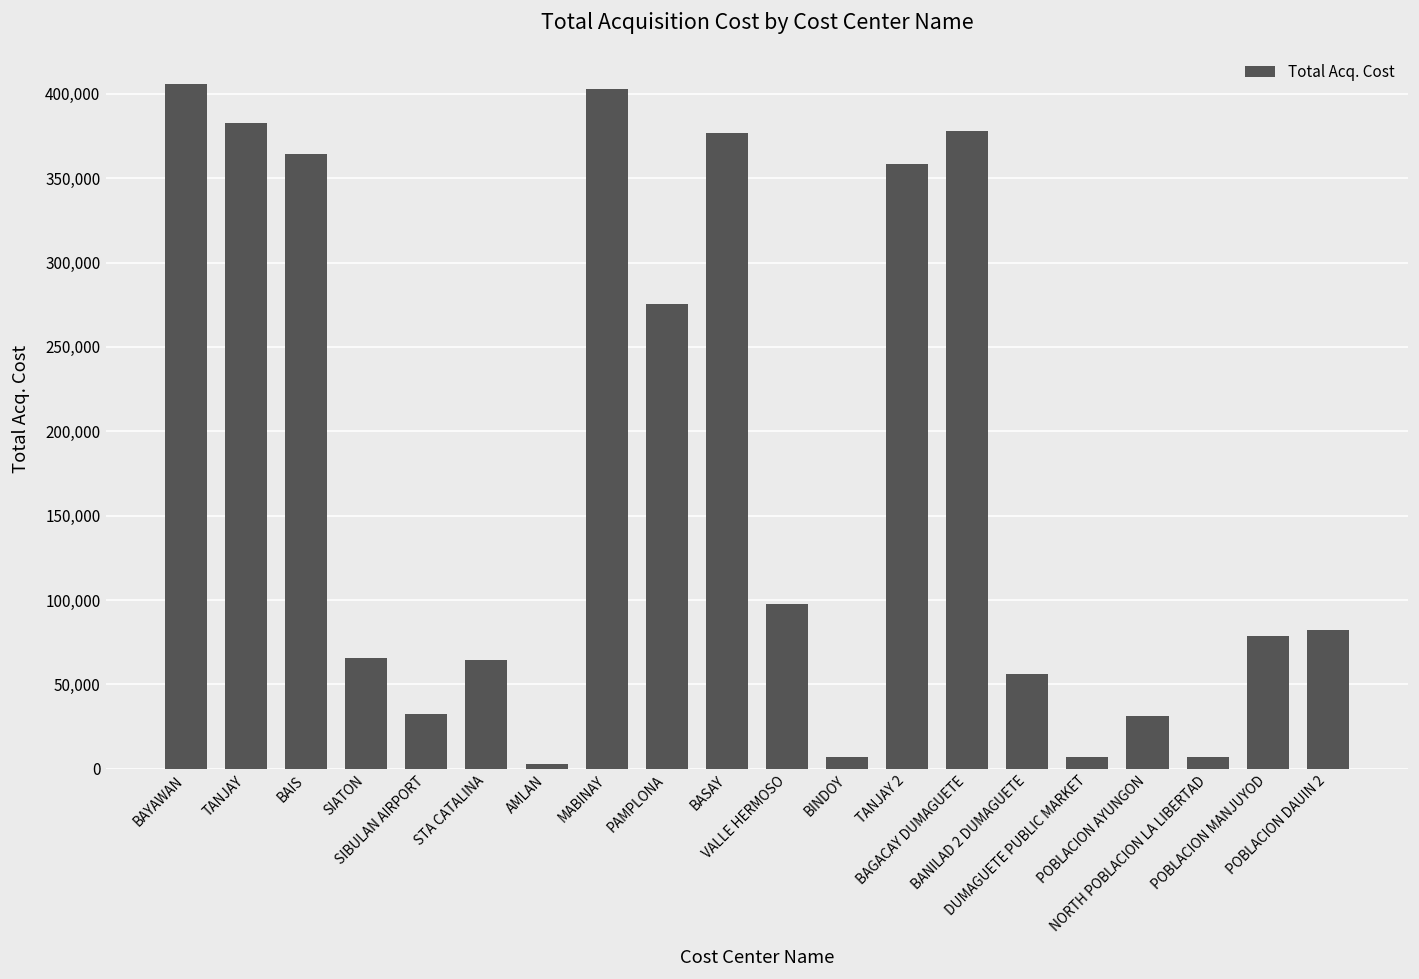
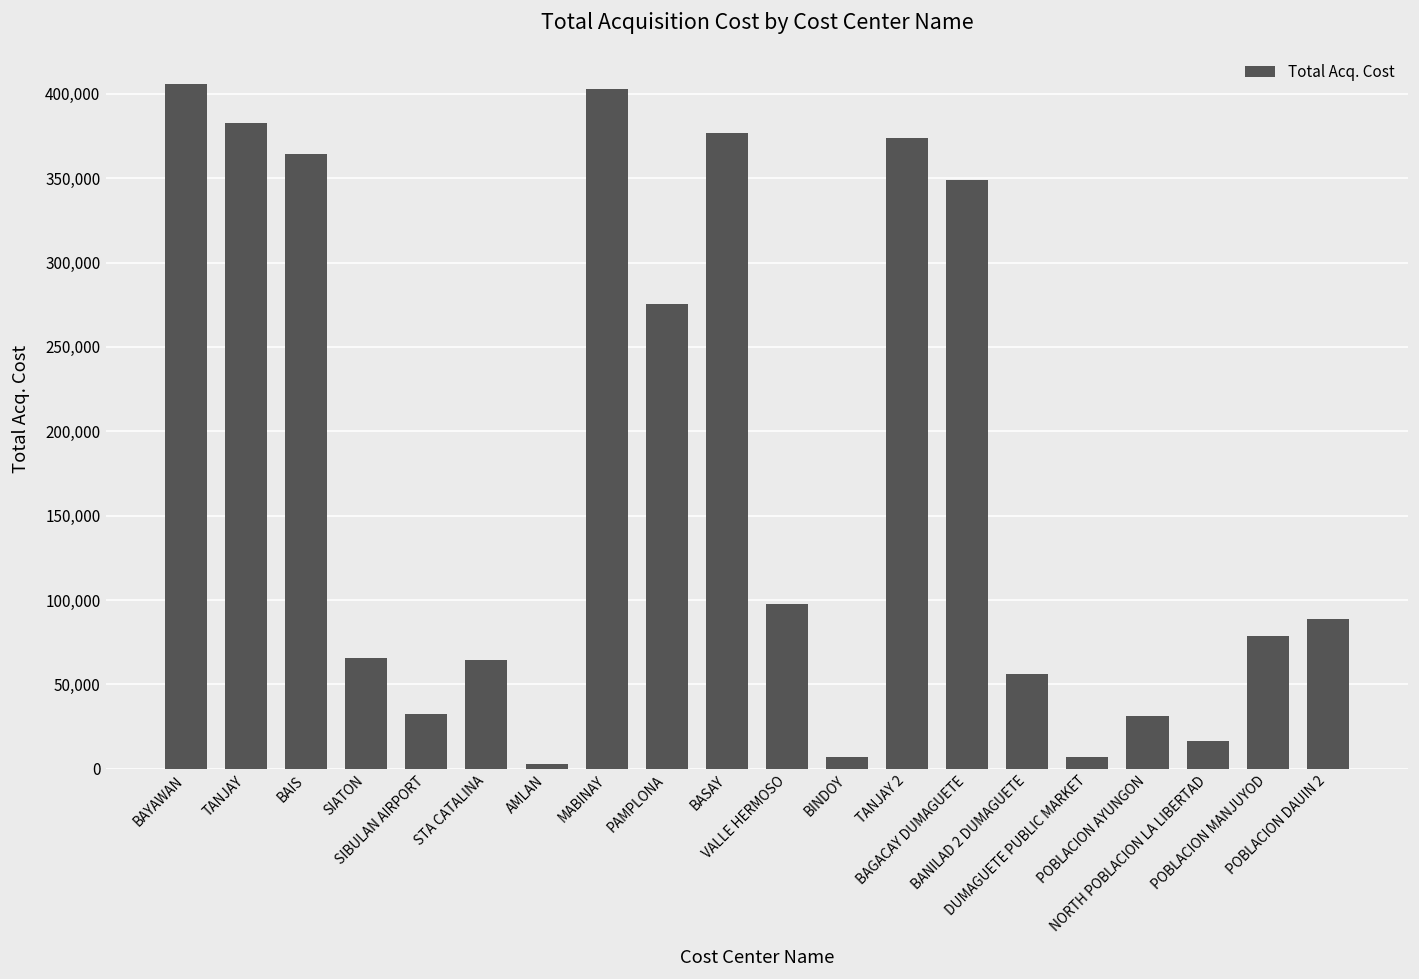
TANJAY 2: 359,000 -> 374,000
BAGACAY DUMAGUETE: 378,000 -> 349,000
NORTH POBLACION LA LIBERTAD: 7,000 -> 17,000
POBLACION DAUIN 2: 82,000 -> 89,000
